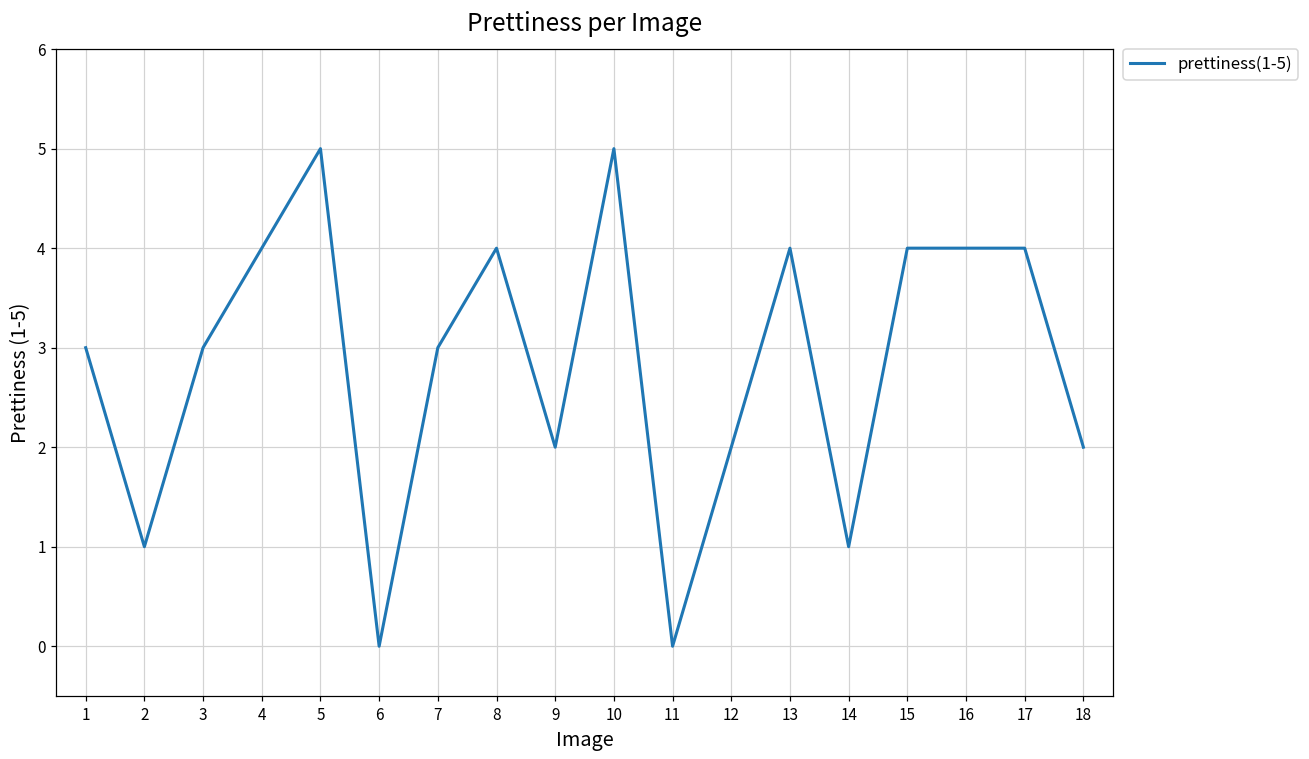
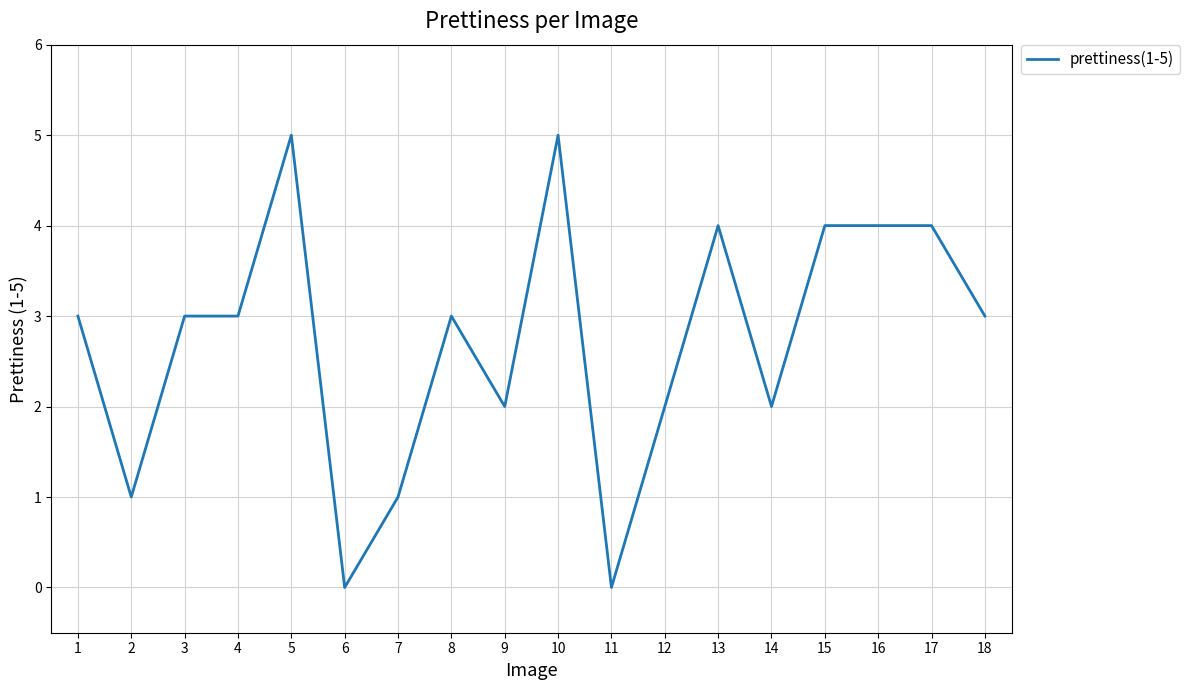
4: 4 -> 3
7: 3 -> 1
8: 4 -> 3
14: 1 -> 2
18: 2 -> 3
